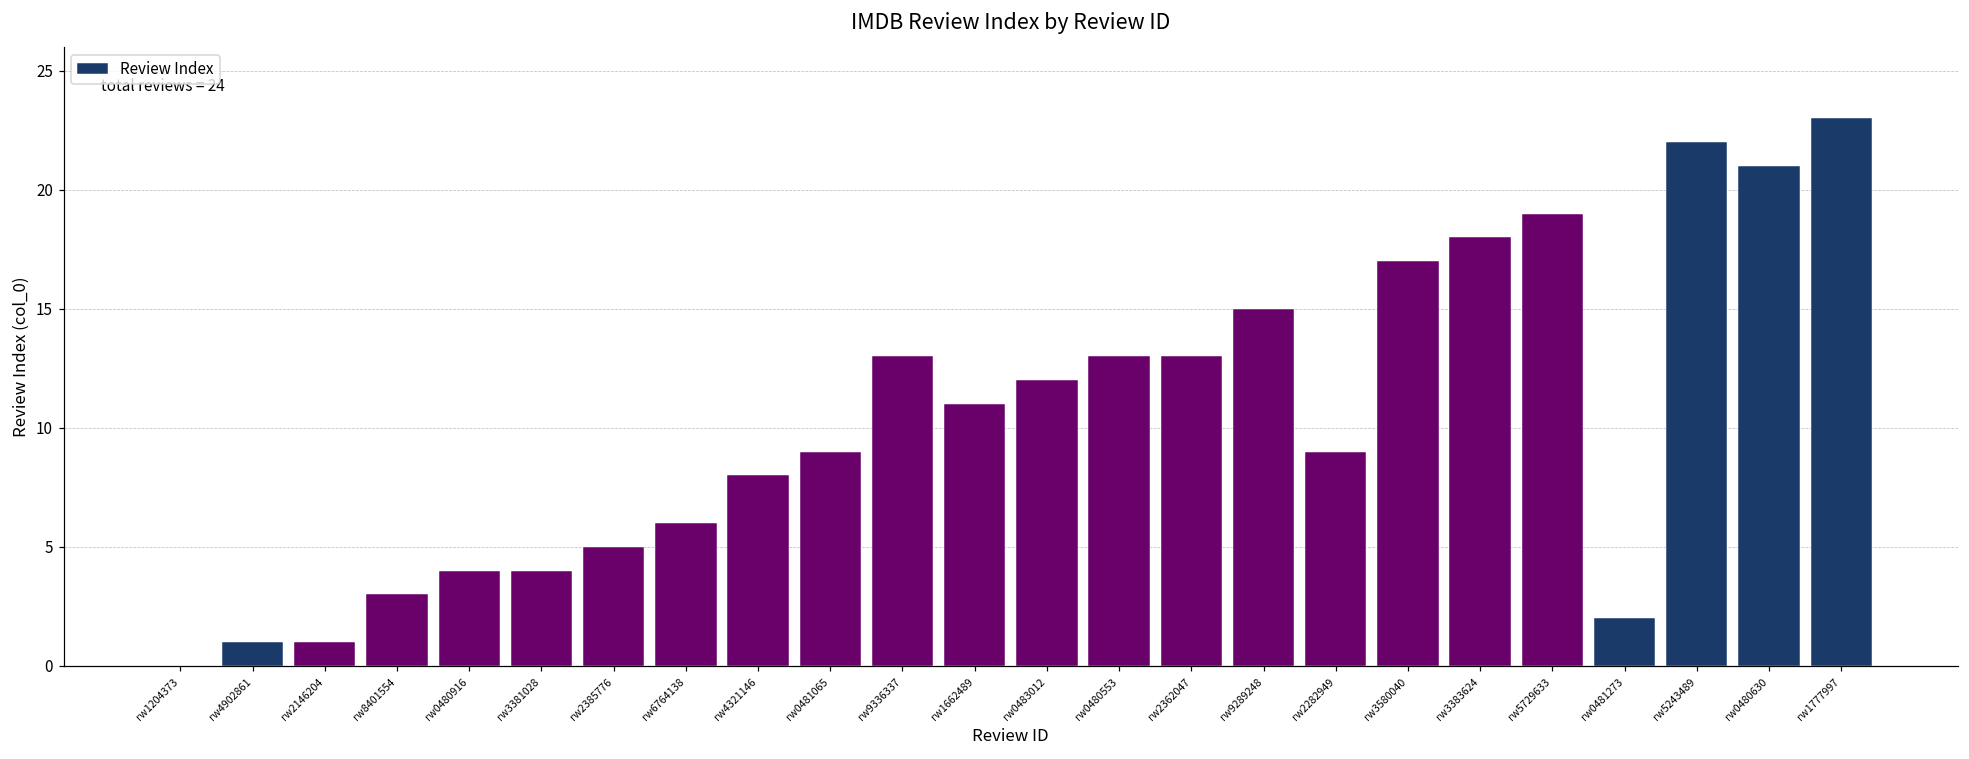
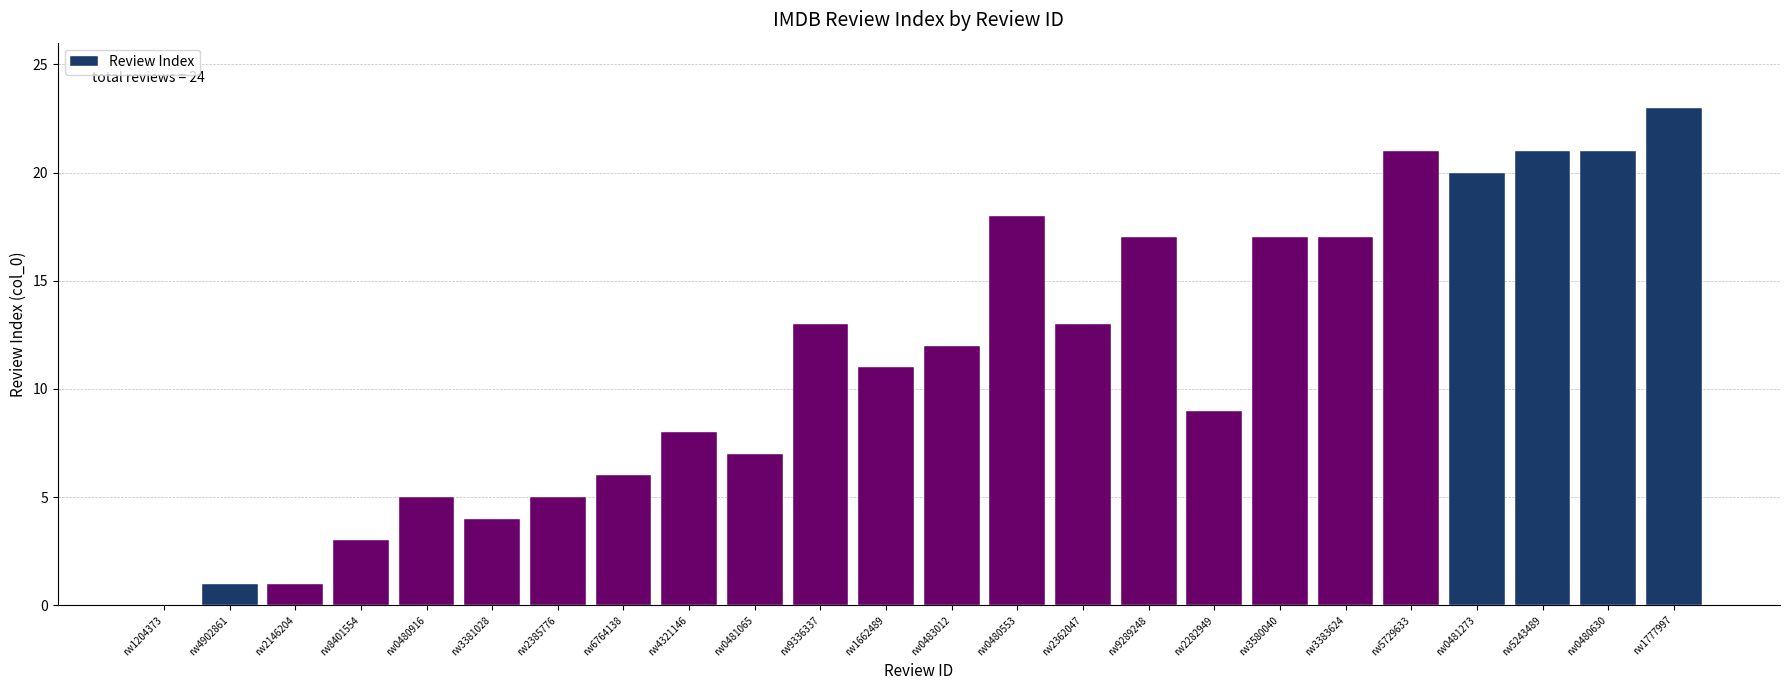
rw0480916: 4 -> 5
rw0481065: 9 -> 7
rw0480553: 13 -> 18
rw9289248: 15 -> 17
rw3383624: 18 -> 17
rw5729633: 19 -> 21
rw0481273: 2 -> 20
rw5243489: 22 -> 21
